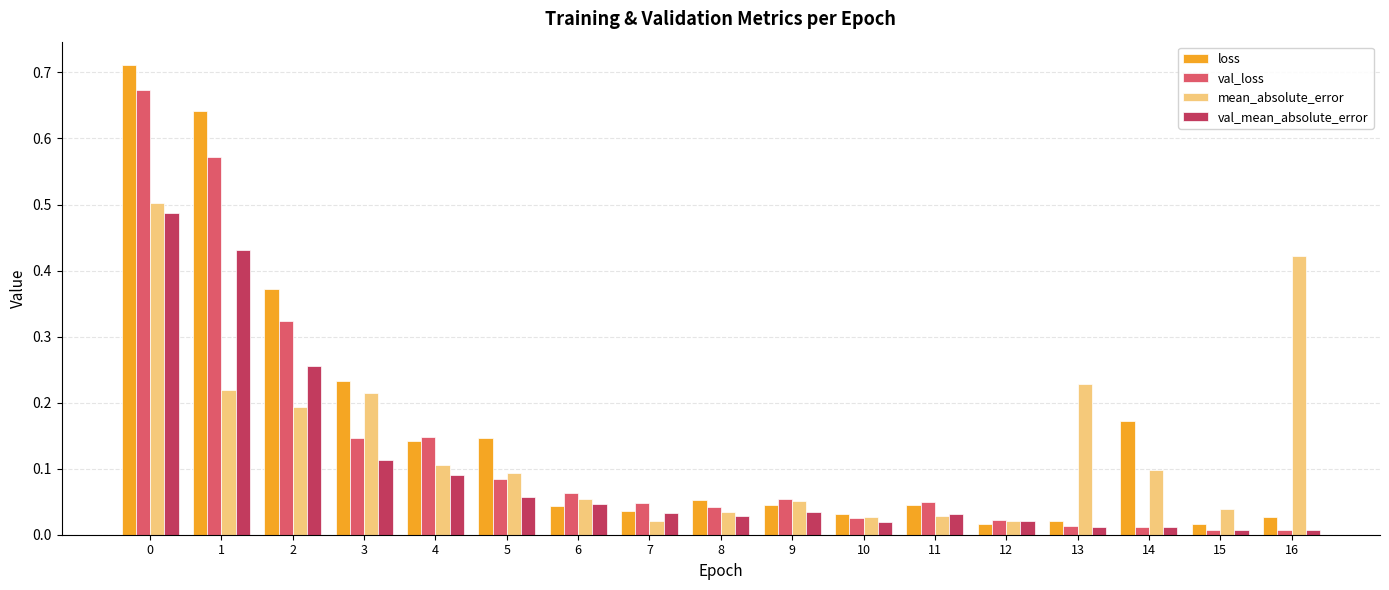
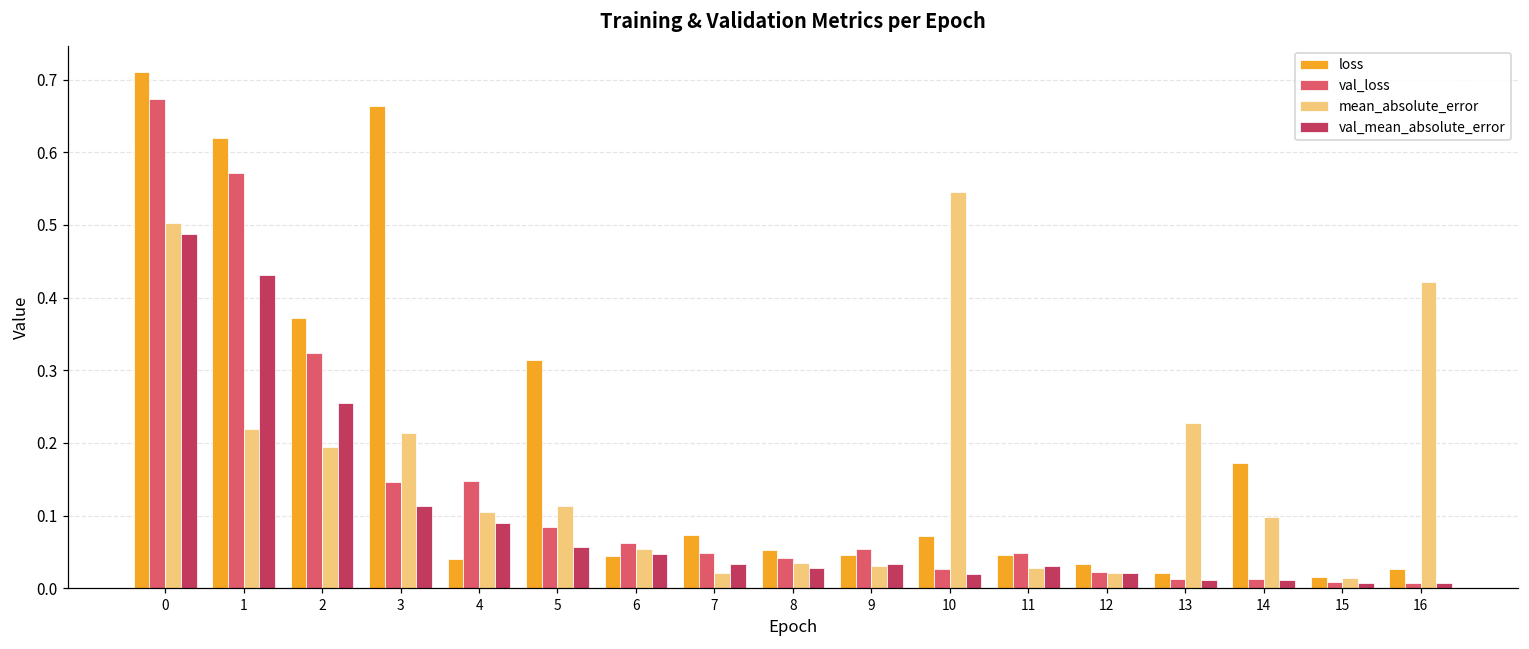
loss, 1: 0.64 -> 0.62
loss, 3: 0.23 -> 0.66
loss, 4: 0.14 -> 0.04
loss, 5: 0.15 -> 0.31
mean_absolute_error, 5: 0.09 -> 0.11
loss, 7: 0.04 -> 0.07
mean_absolute_error, 9: 0.05 -> 0.03
loss, 10: 0.03 -> 0.07
mean_absolute_error, 10: 0.03 -> 0.54
loss, 12: 0.02 -> 0.03
mean_absolute_error, 15: 0.04 -> 0.01
